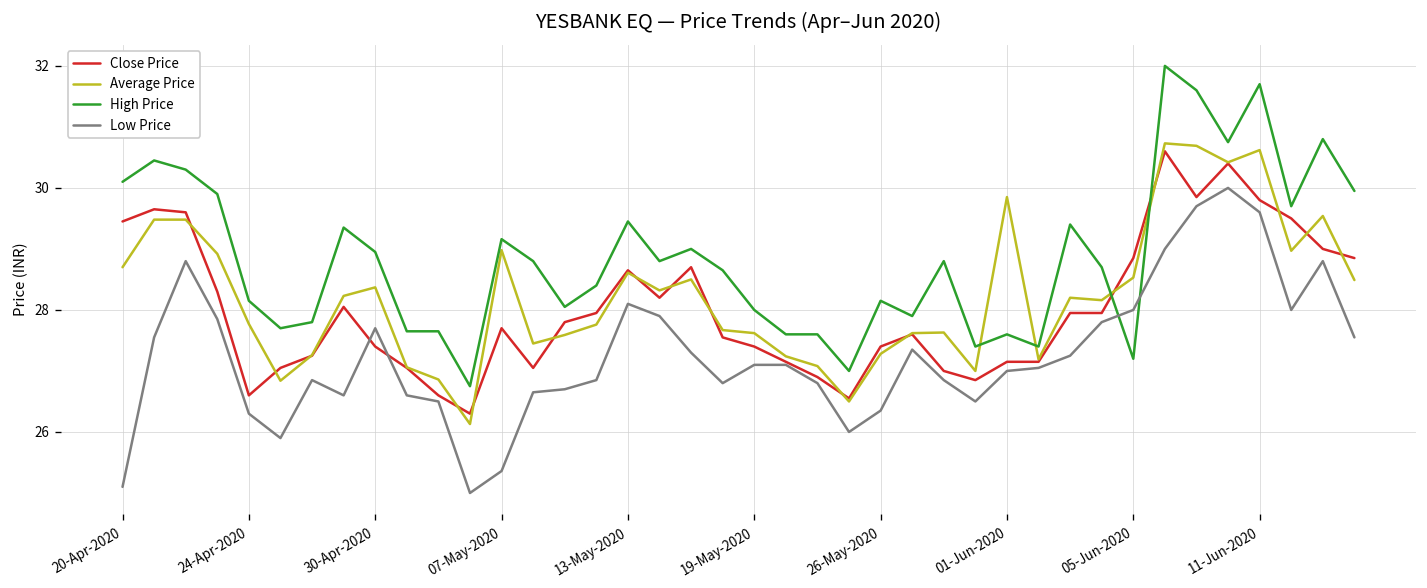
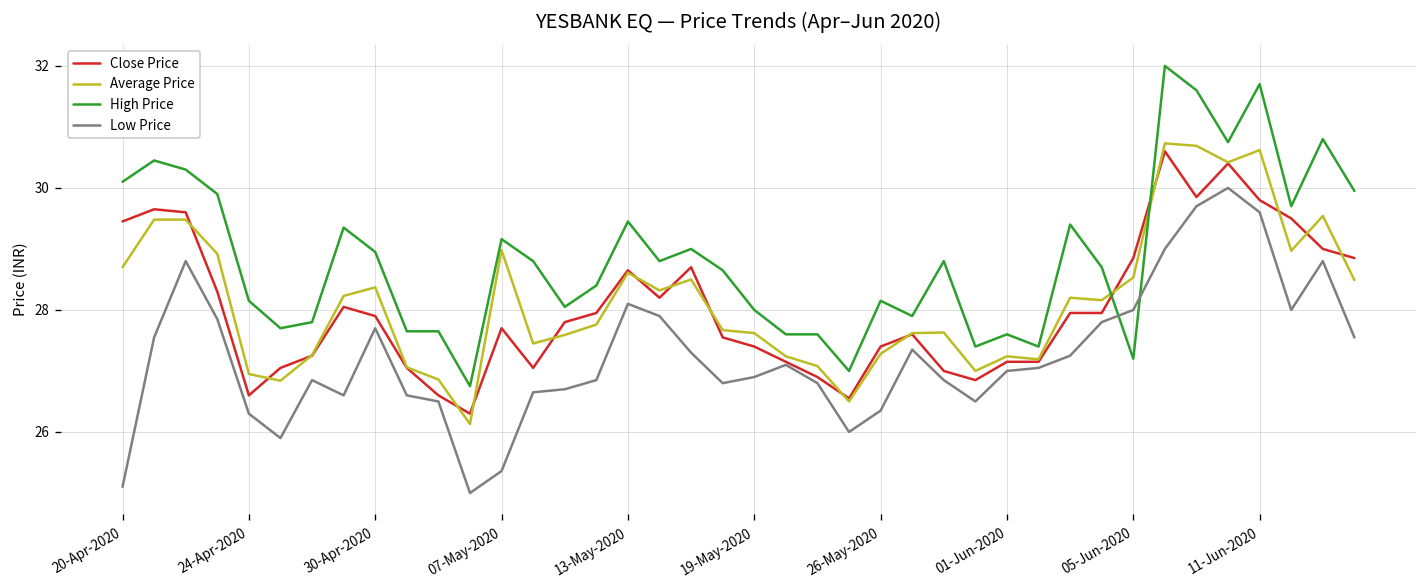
Average Price, 24-Apr-2020: 27.8 -> 27.0
Close Price, 30-Apr-2020: 27.4 -> 27.9
Low Price, 19-May-2020: 27.1 -> 26.9
Average Price, 01-Jun-2020: 29.9 -> 27.2
